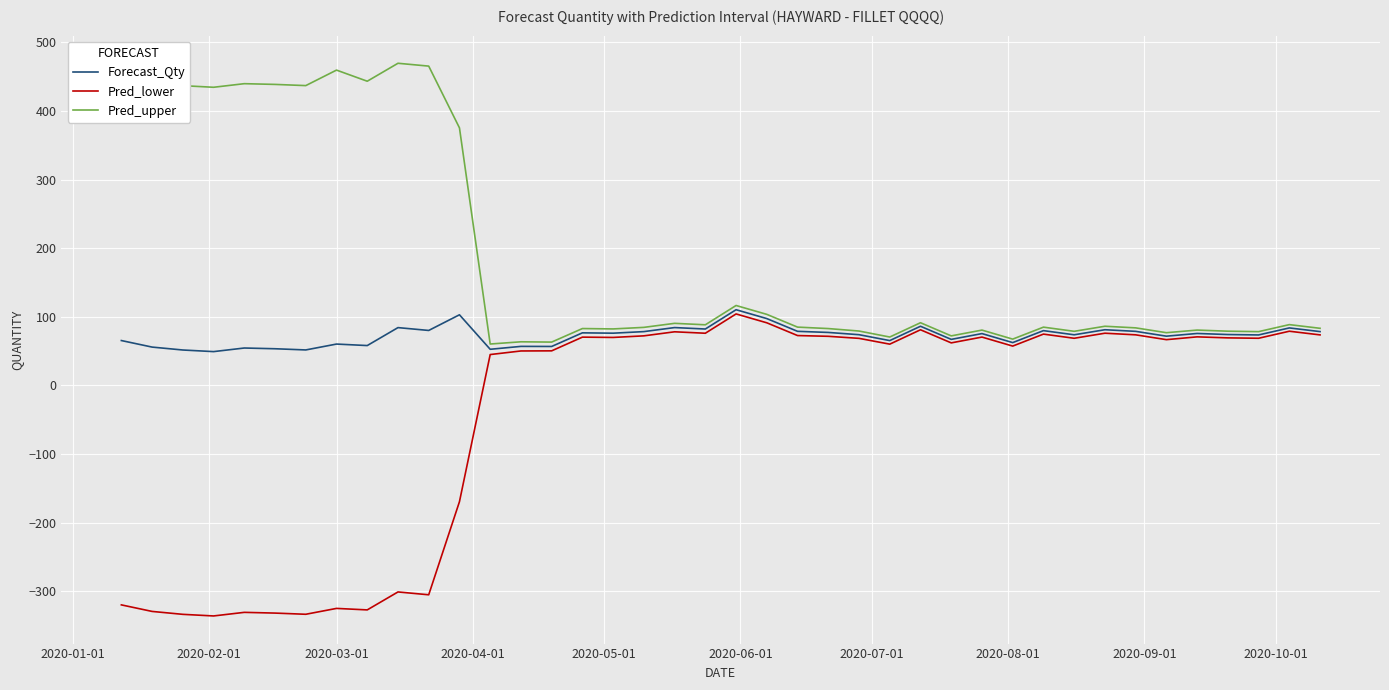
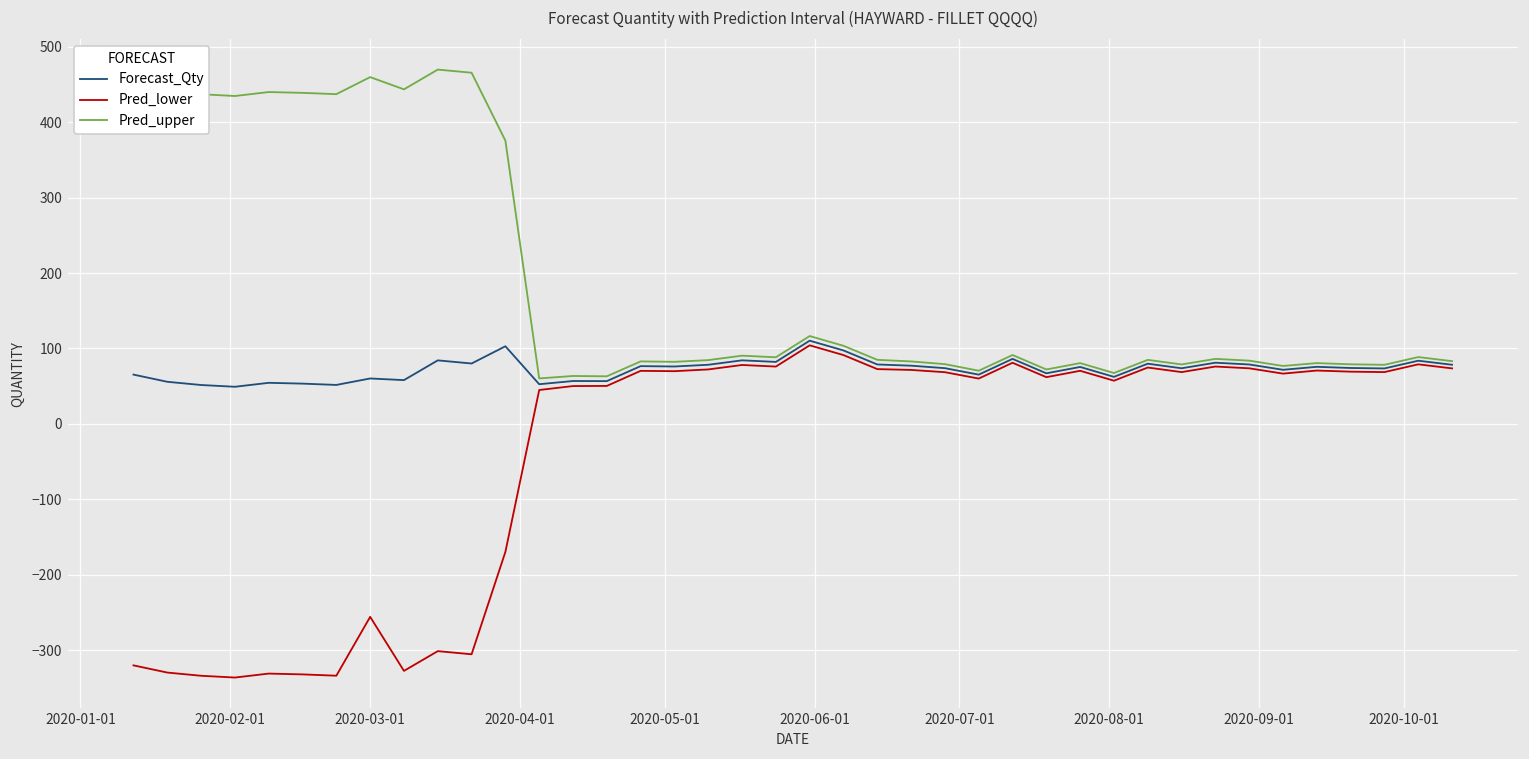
Pred_lower, 2020-03-01: -330 -> -260
